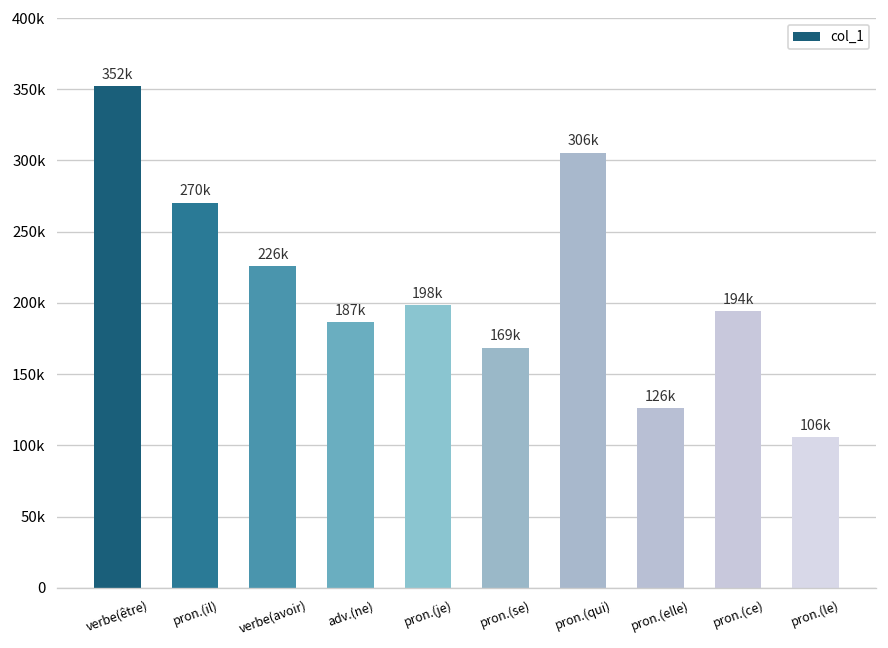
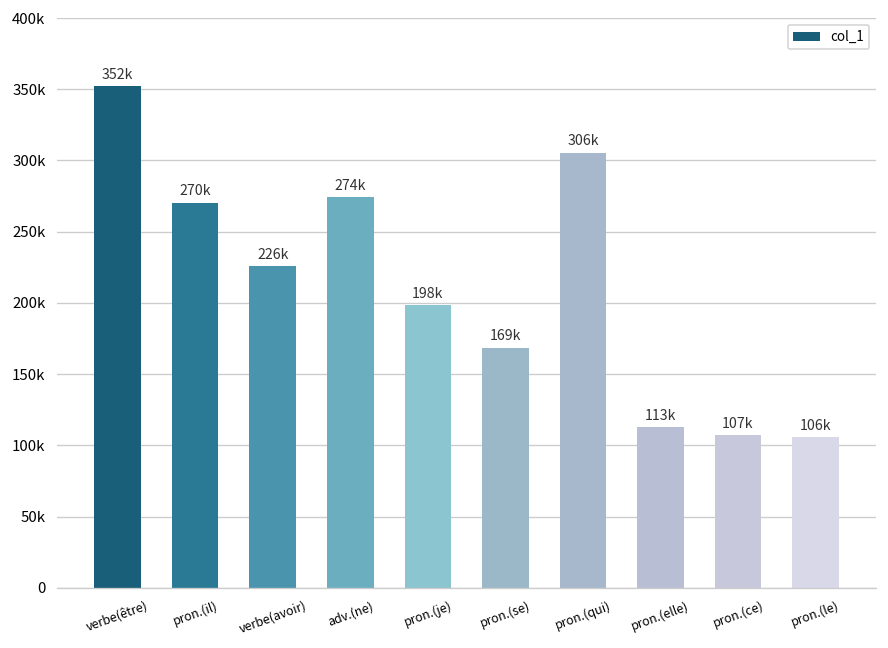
adv.(ne): 187k -> 274k
pron.(elle): 126k -> 113k
pron.(ce): 194k -> 107k
